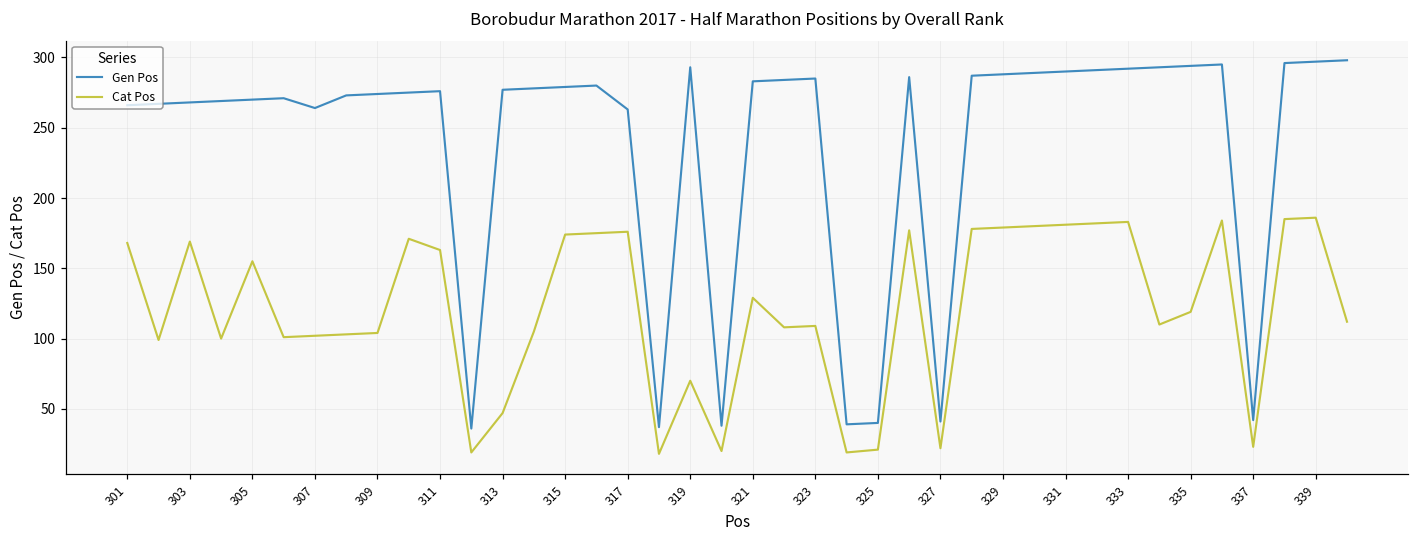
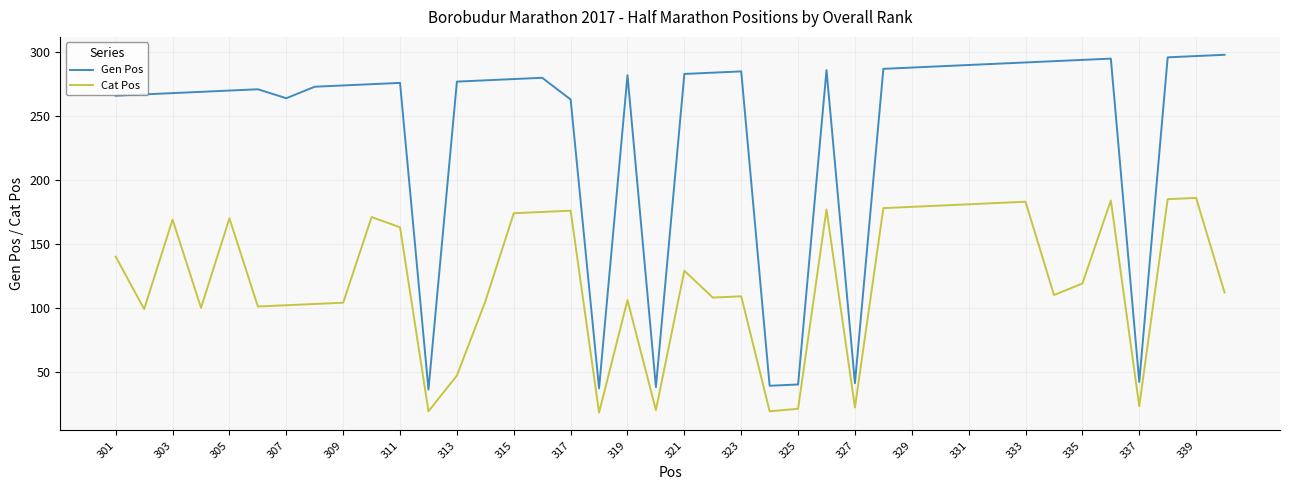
Cat Pos, 301: 168 -> 140
Cat Pos, 305: 155 -> 170
Gen Pos, 319: 293 -> 282
Cat Pos, 319: 70 -> 106
